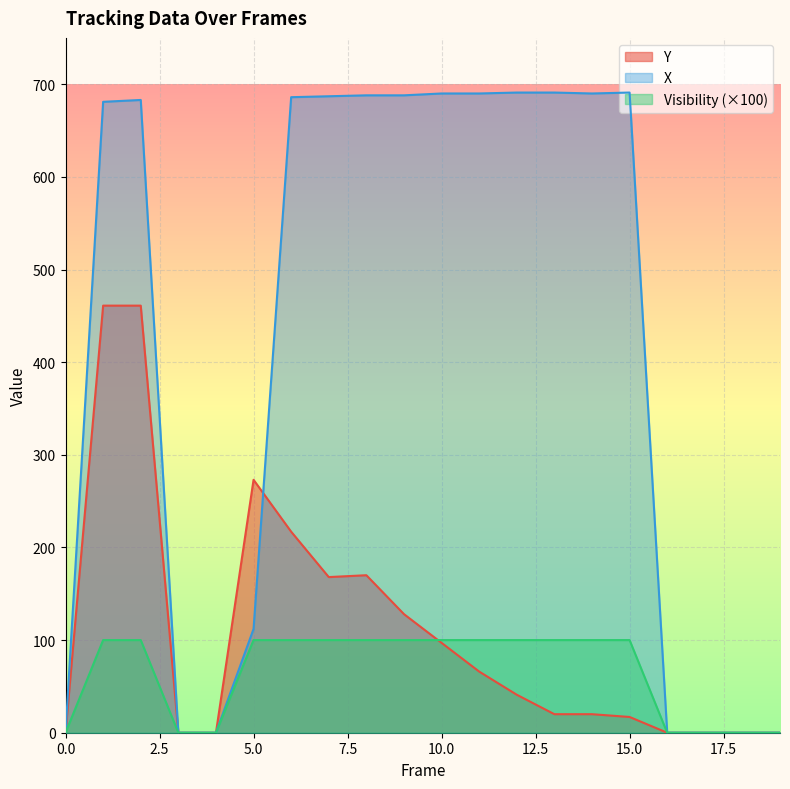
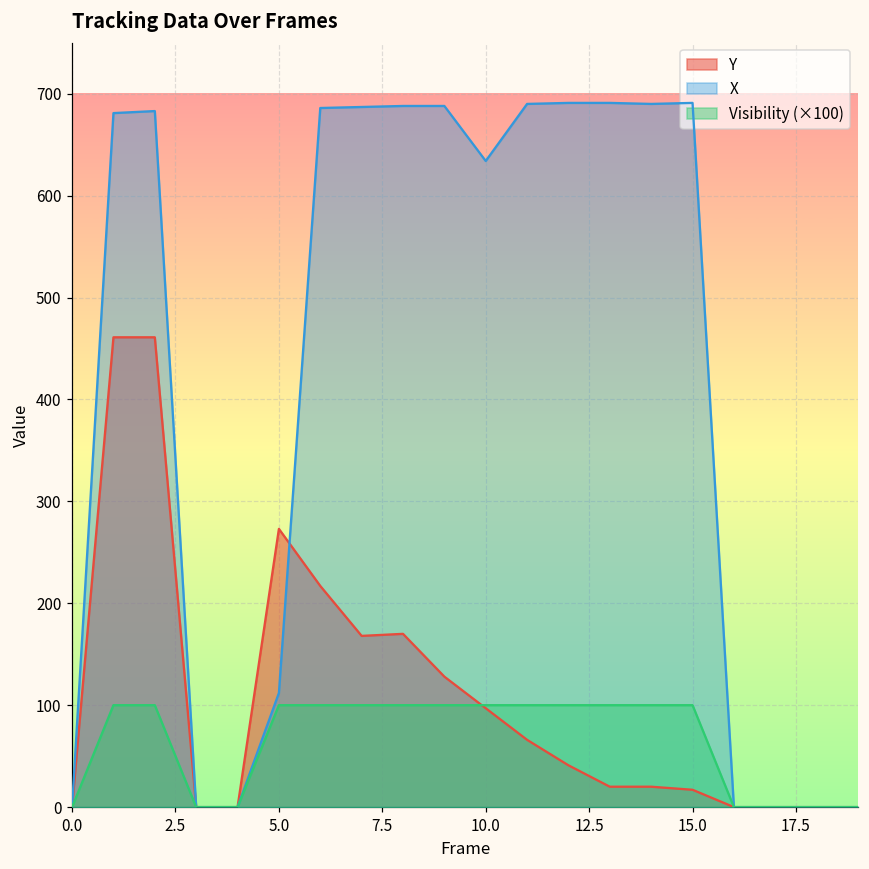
X, 10.0: 690 -> 630
